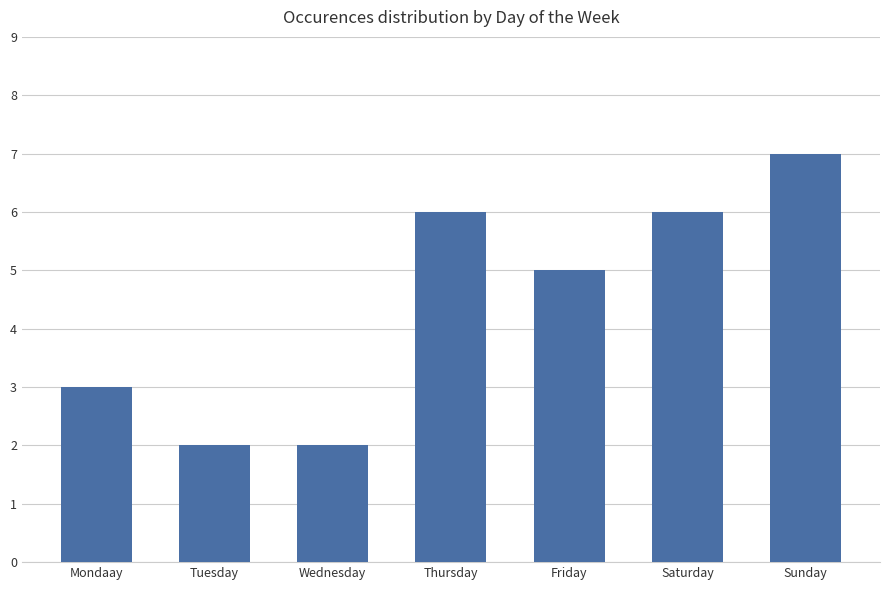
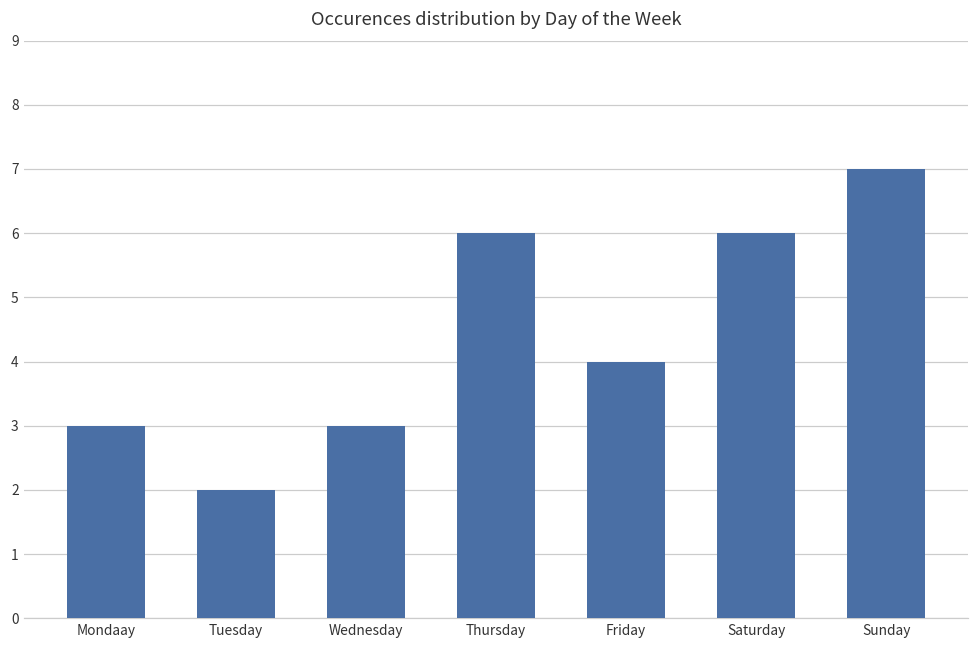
Wednesday: 2 -> 3
Friday: 5 -> 4
